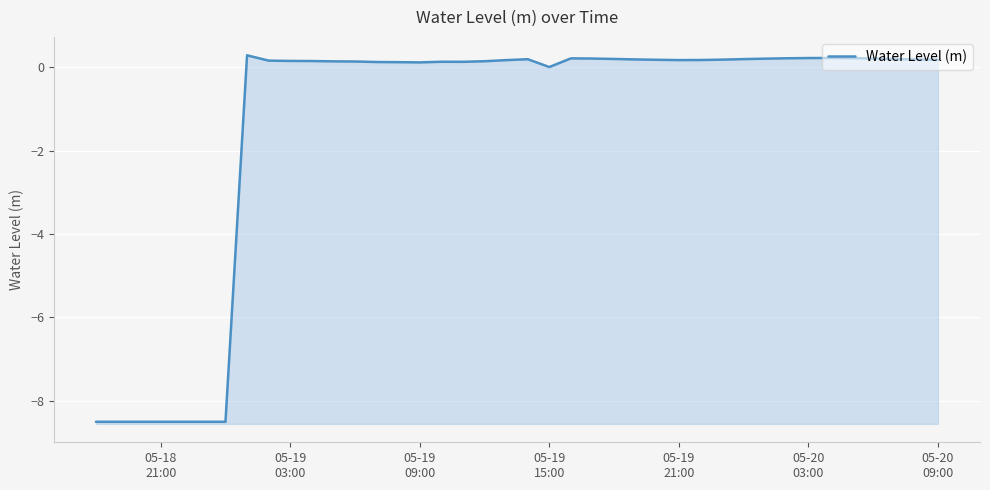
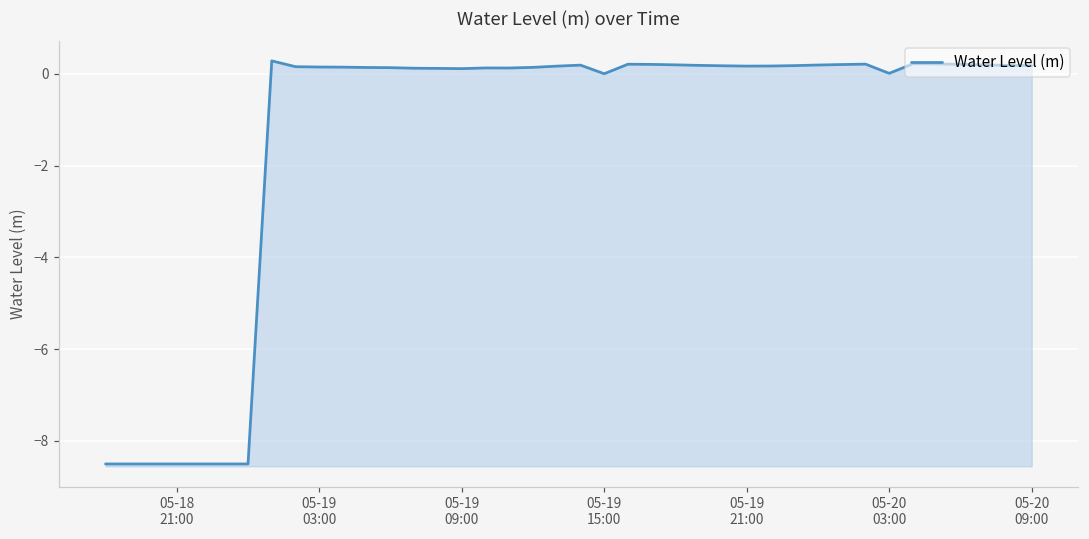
05-20 03:00: 0.2 -> 0.0
